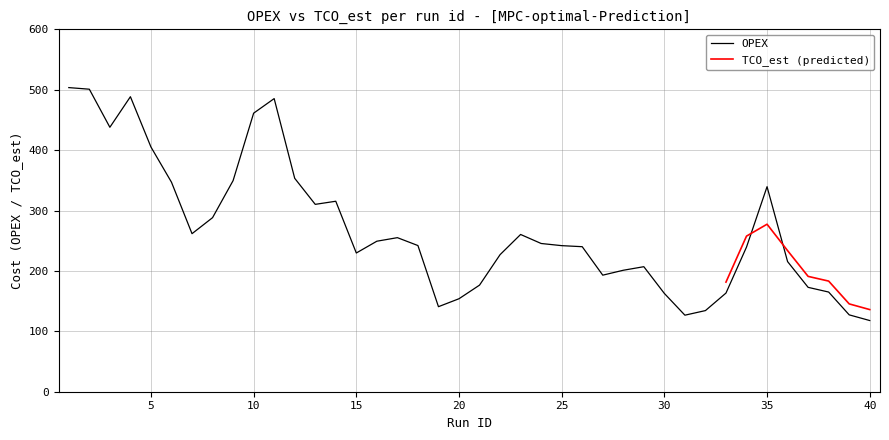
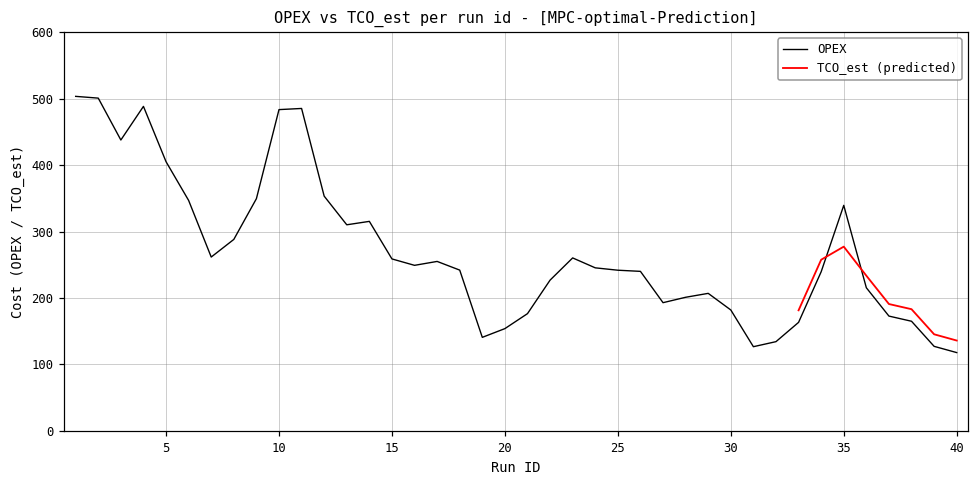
OPEX, 10: 460 -> 480
OPEX, 15: 230 -> 260
OPEX, 30: 160 -> 180
